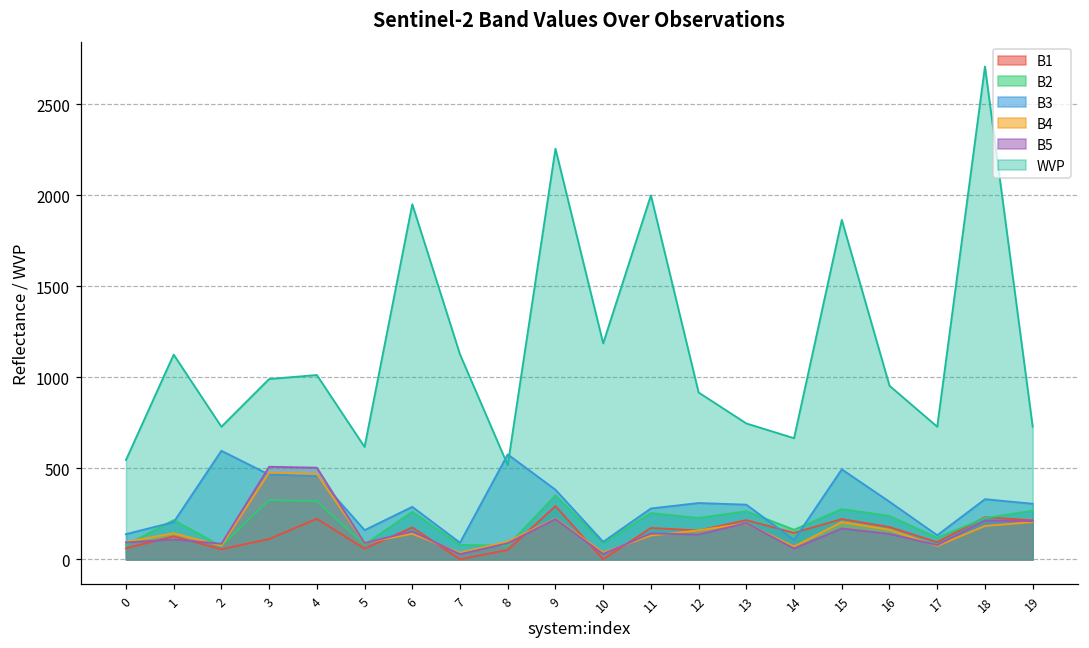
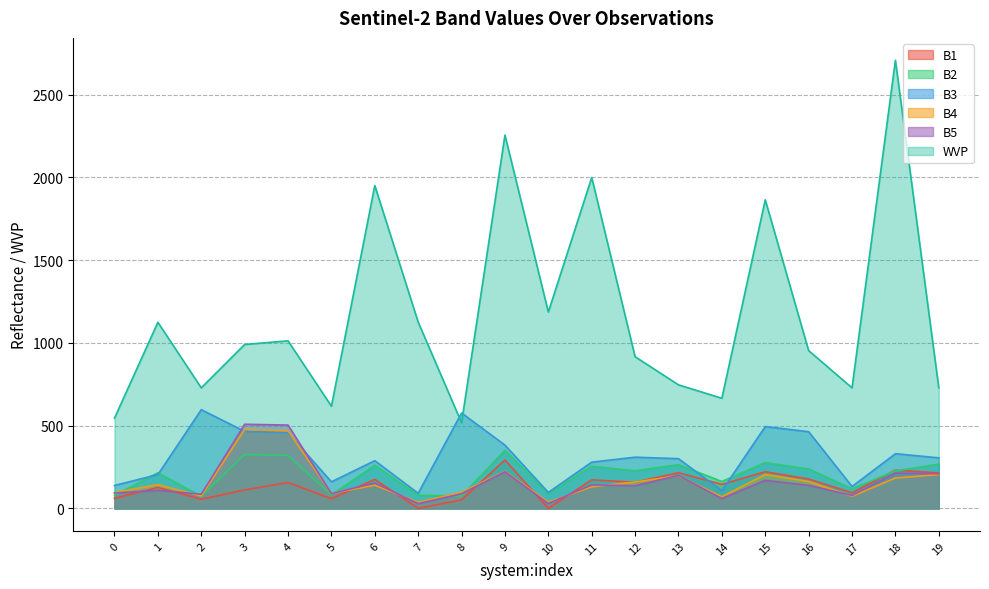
B1, 4: 220 -> 160
B3, 16: 320 -> 460
